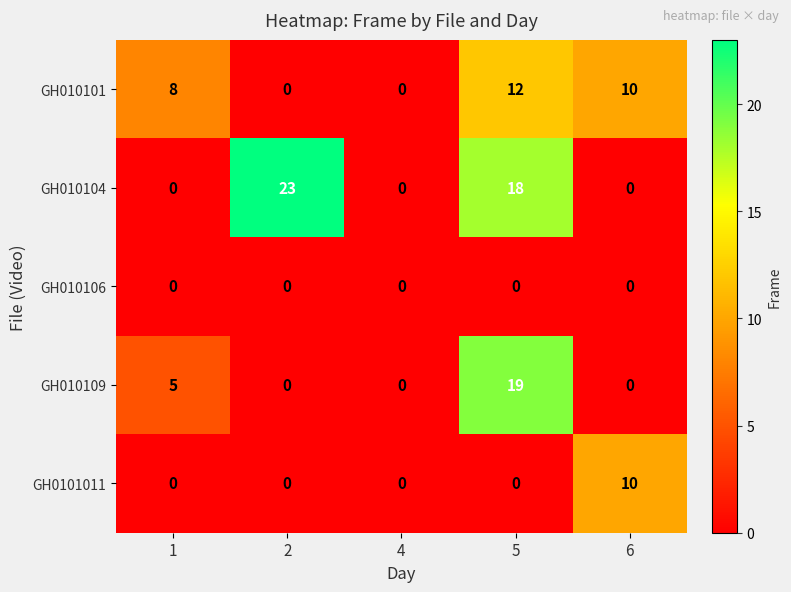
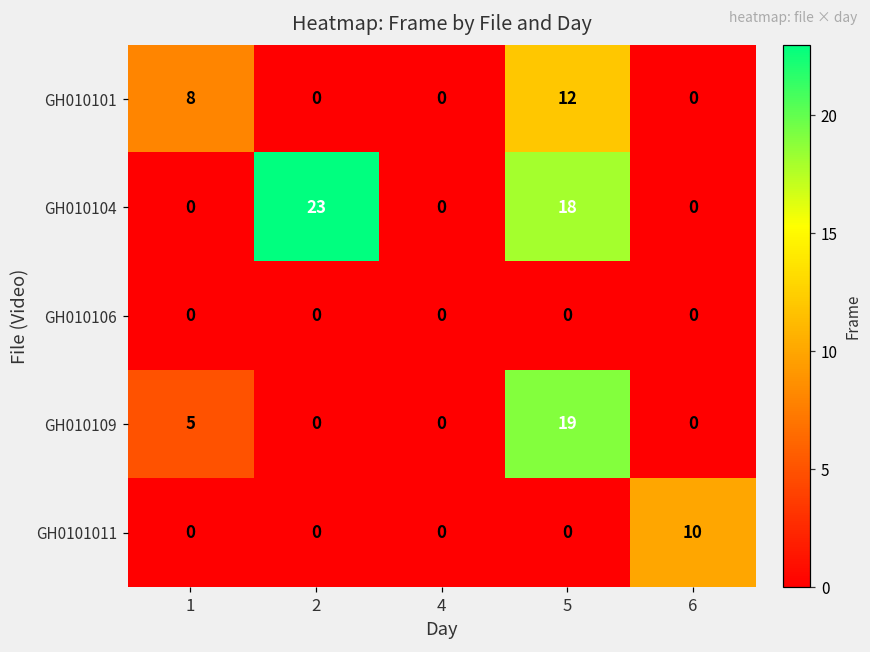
GH010101, 6: 10 -> 0
